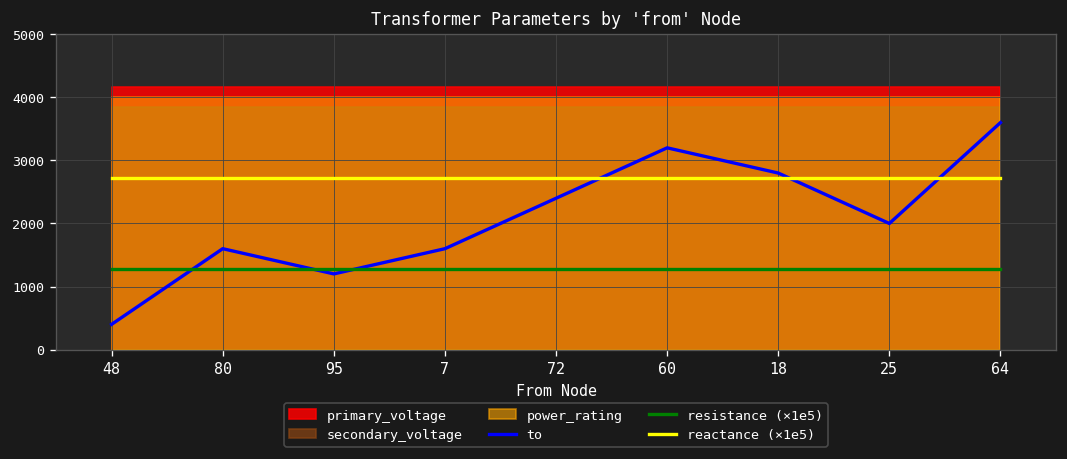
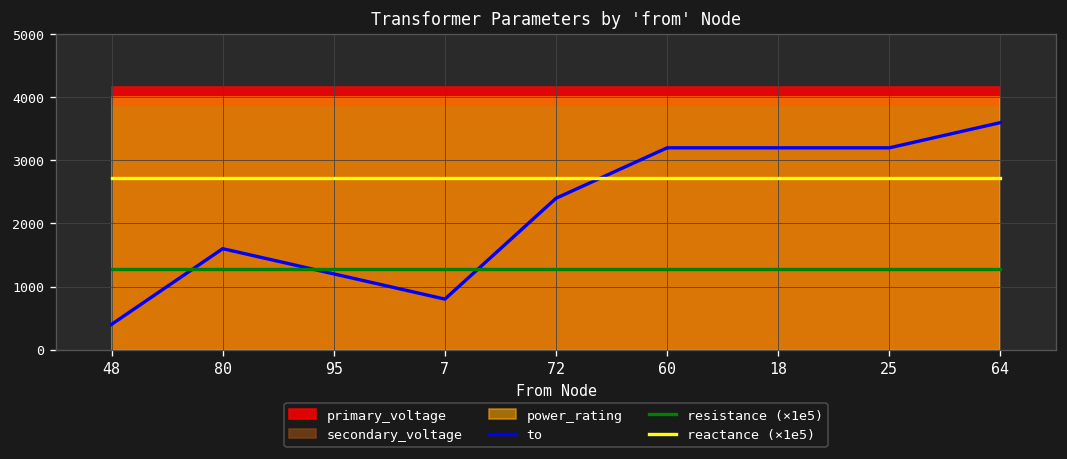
to, 7: 1600 -> 800
to, 18: 2800 -> 3200
to, 25: 2000 -> 3200
